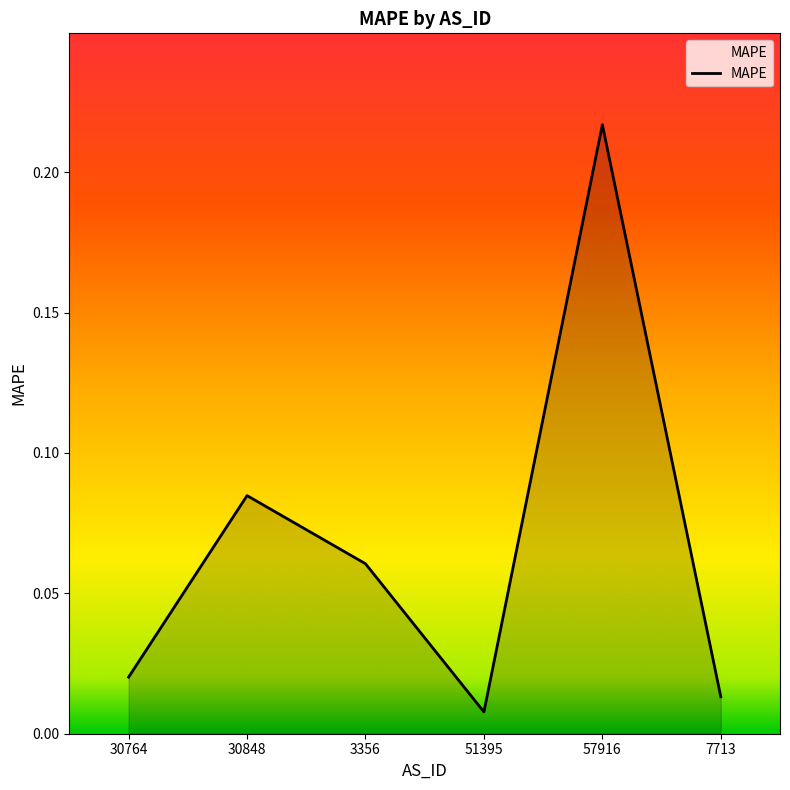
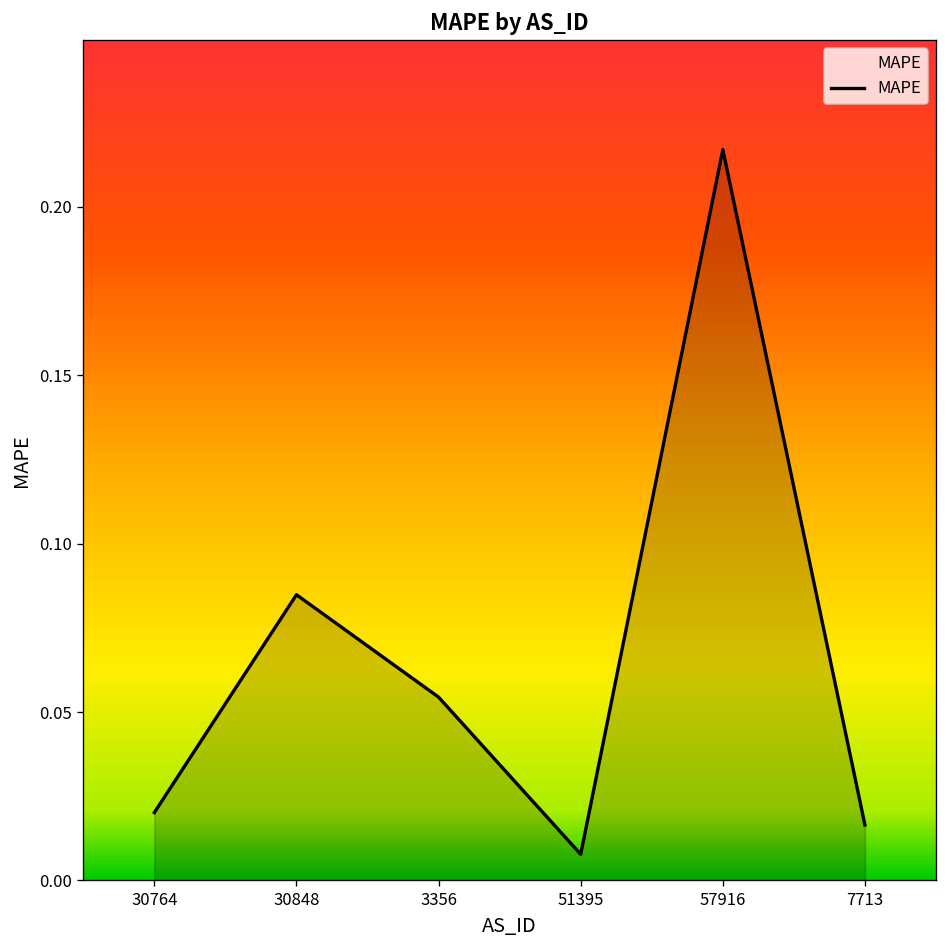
3356: 0.061 -> 0.054
7713: 0.013 -> 0.016
